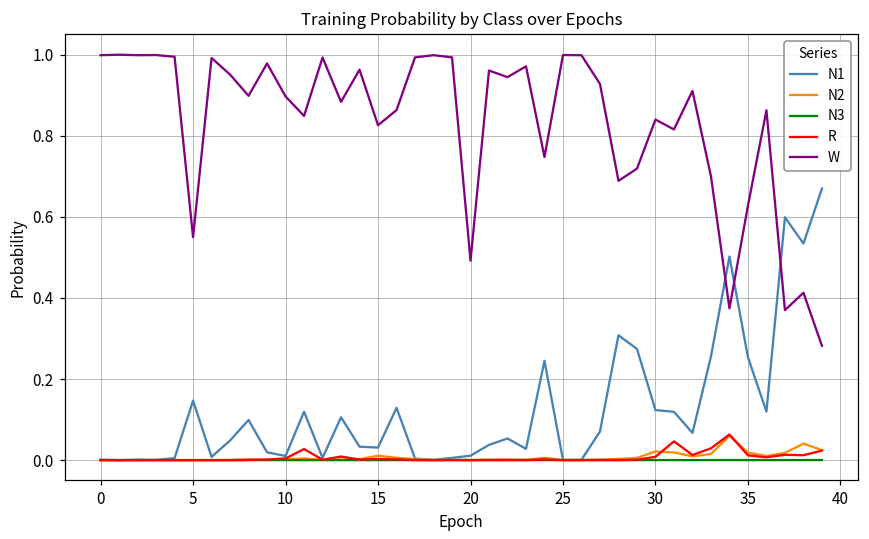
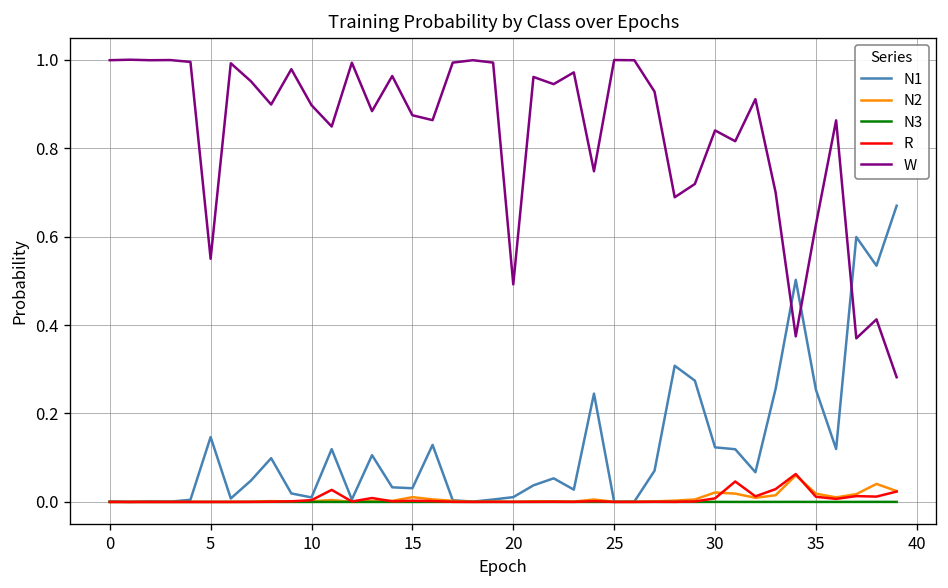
W, 15: 0.83 -> 0.87
